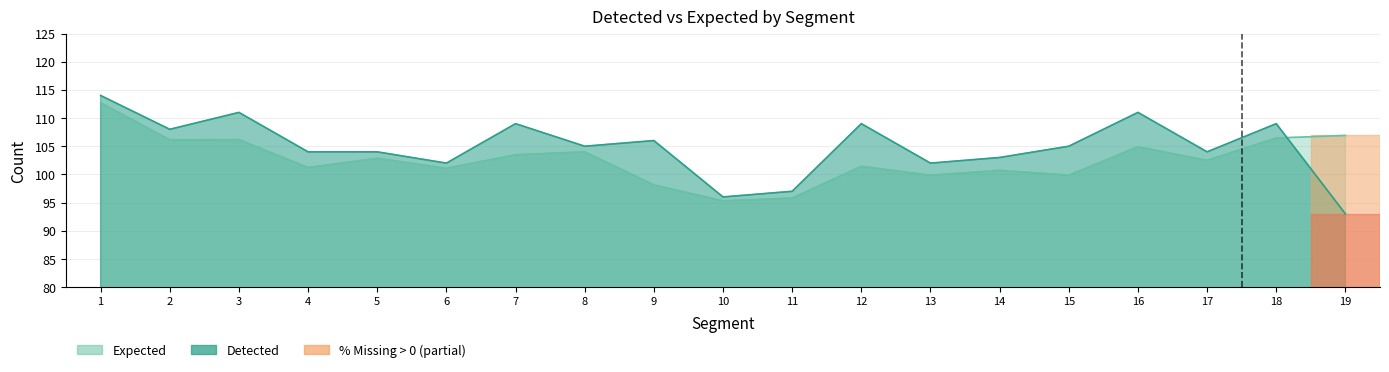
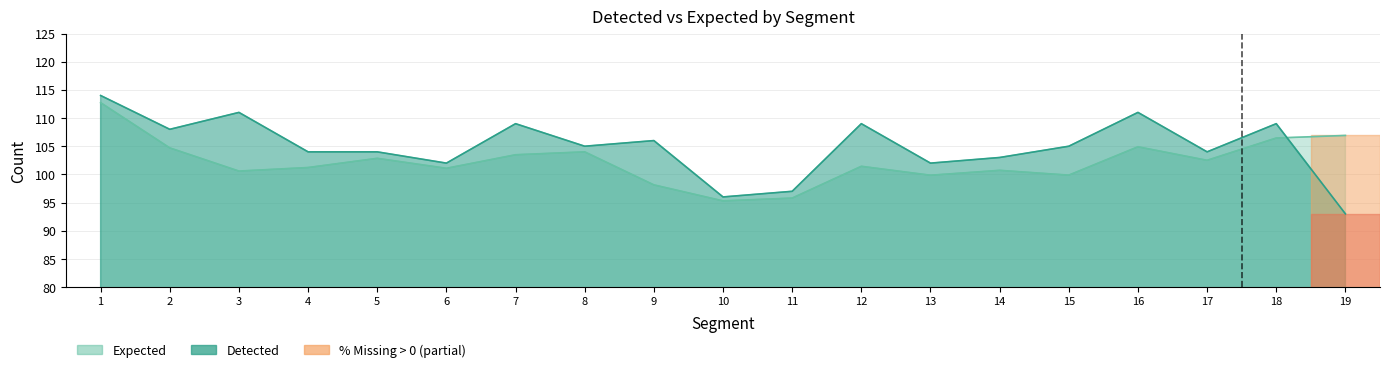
Expected, 2: 106 -> 105
Expected, 3: 106 -> 101
